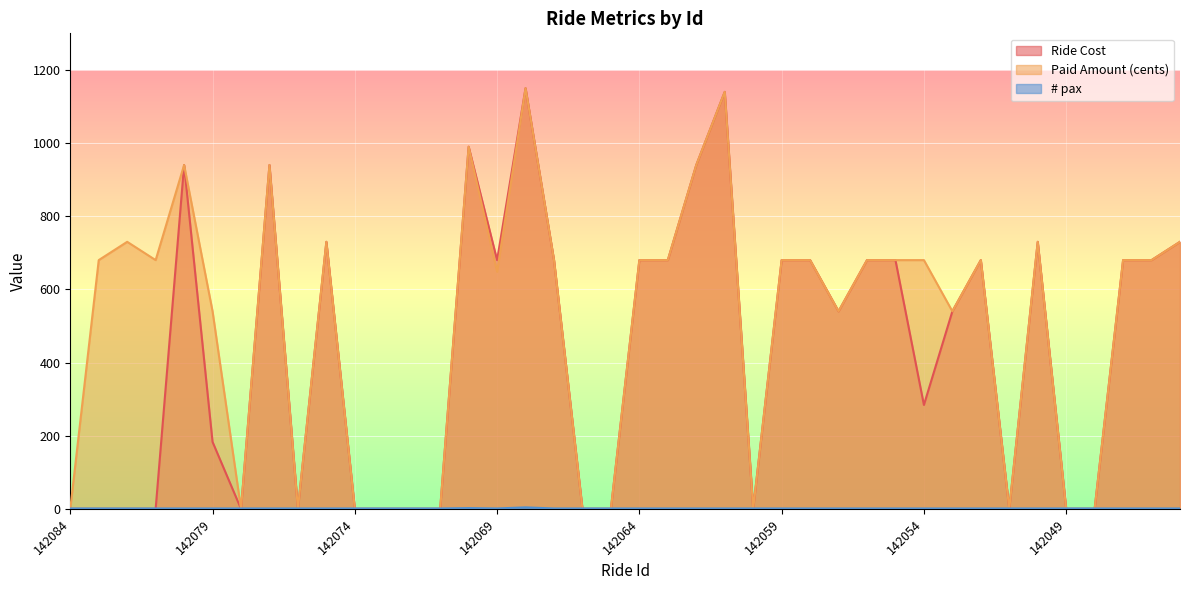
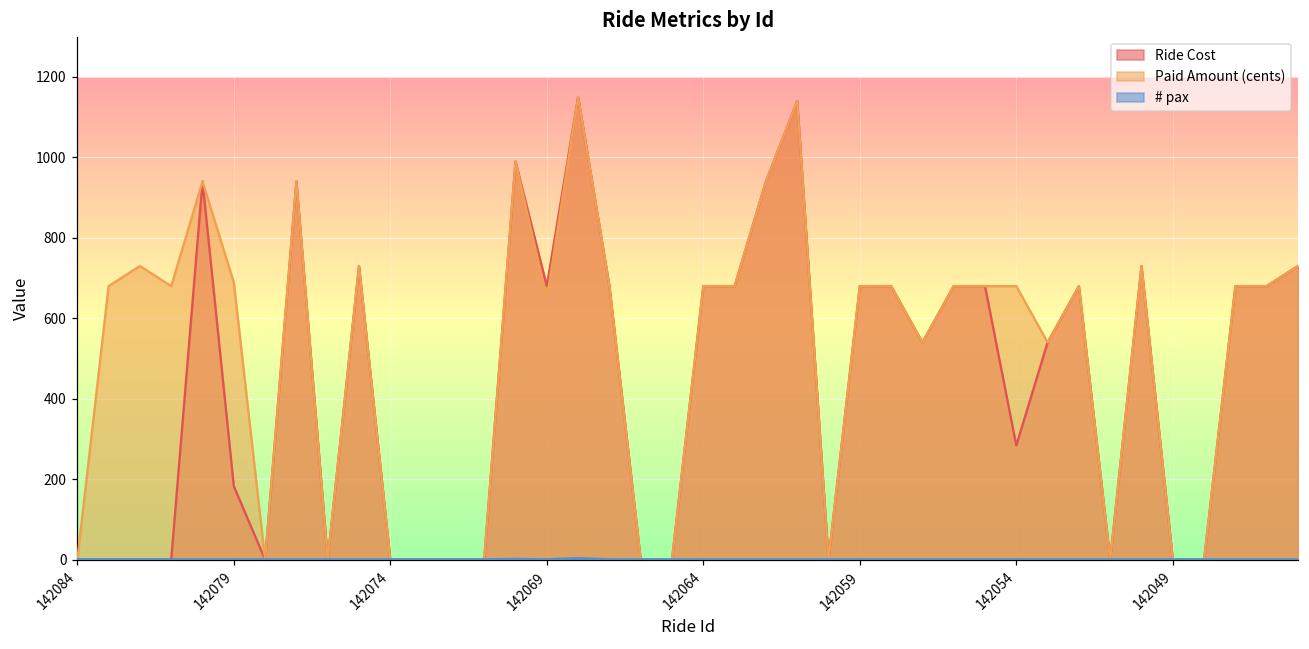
Paid Amount (cents), 142079: 540 -> 690
